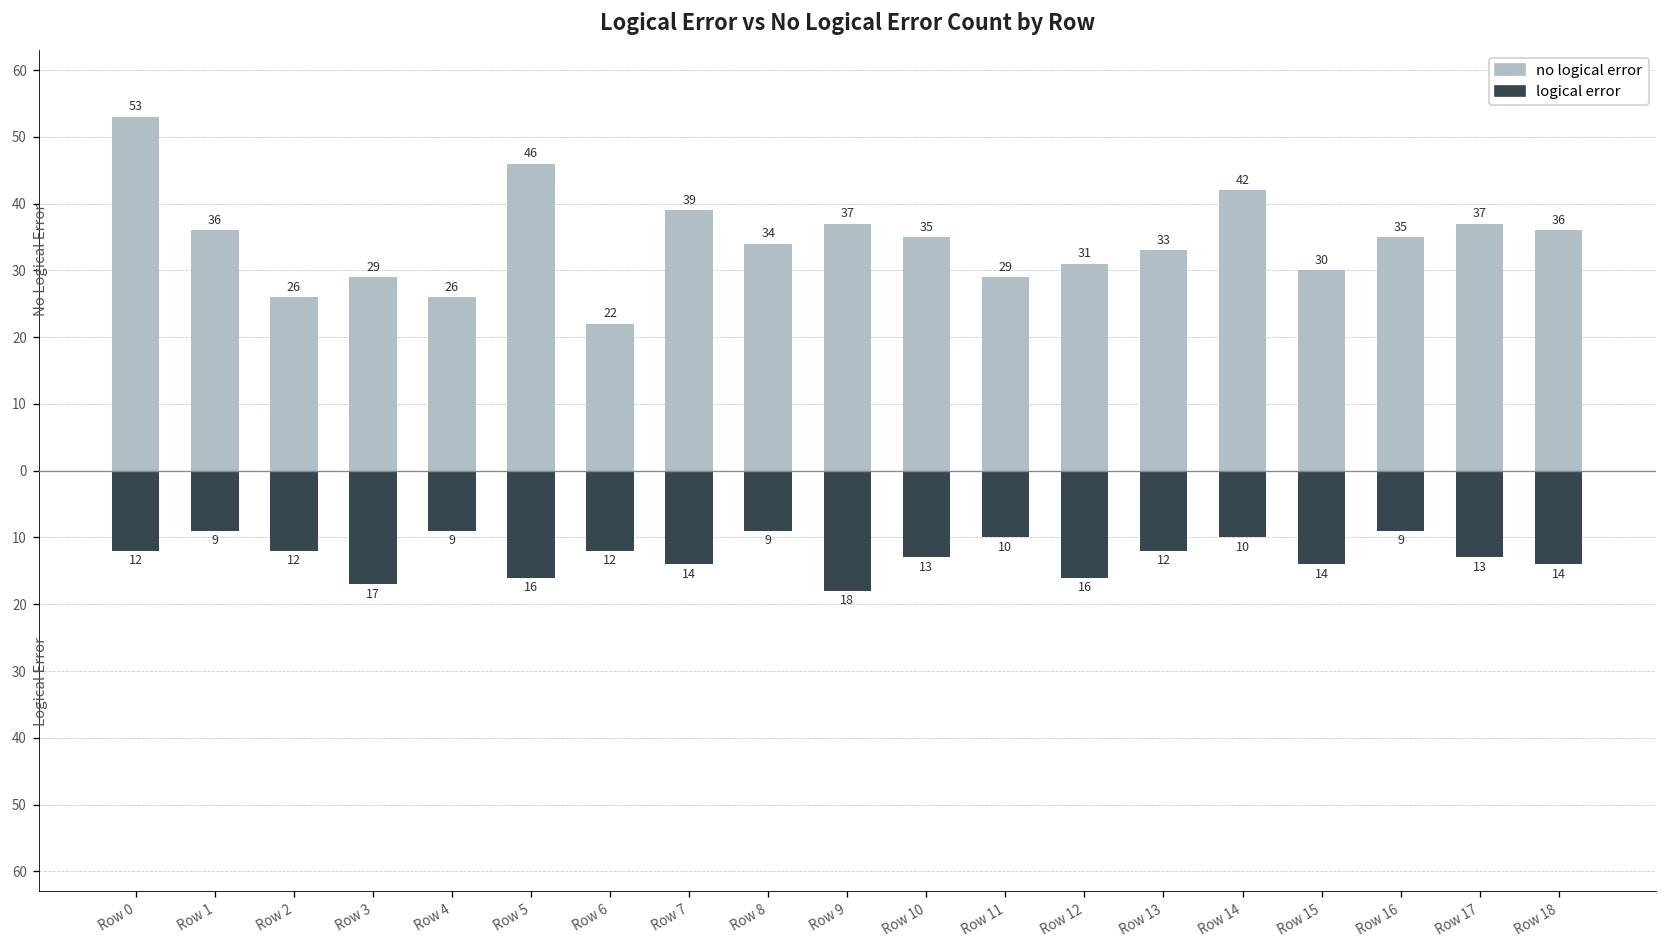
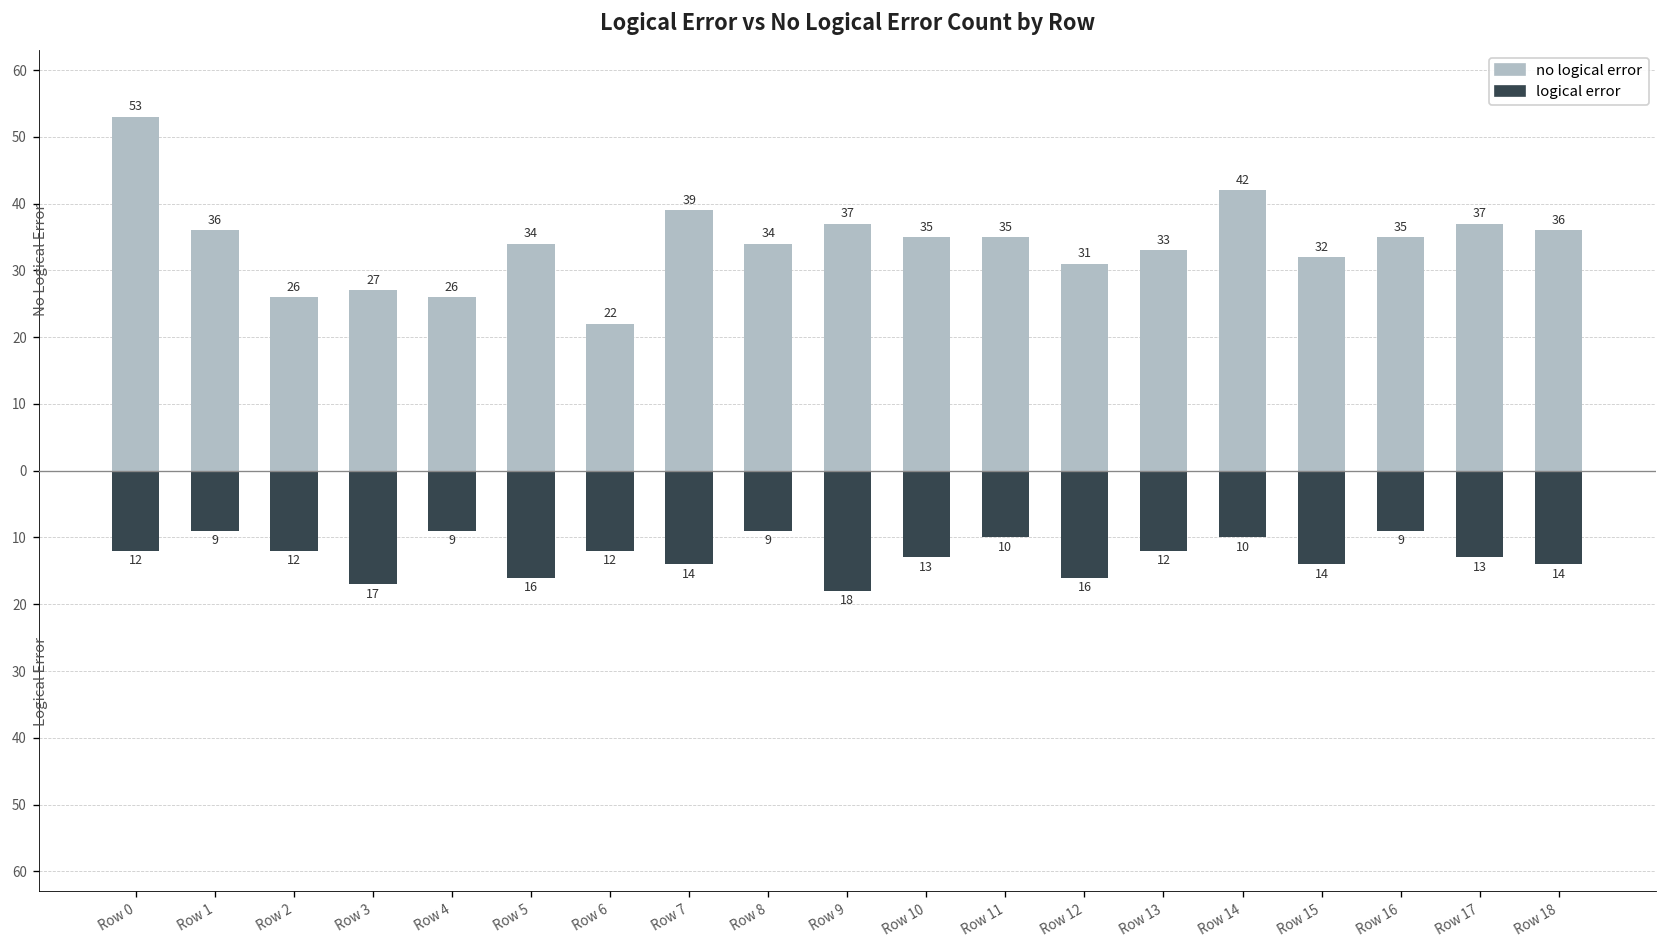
no logical error, Row 3: 29 -> 27
no logical error, Row 5: 46 -> 34
no logical error, Row 11: 29 -> 35
no logical error, Row 15: 30 -> 32
